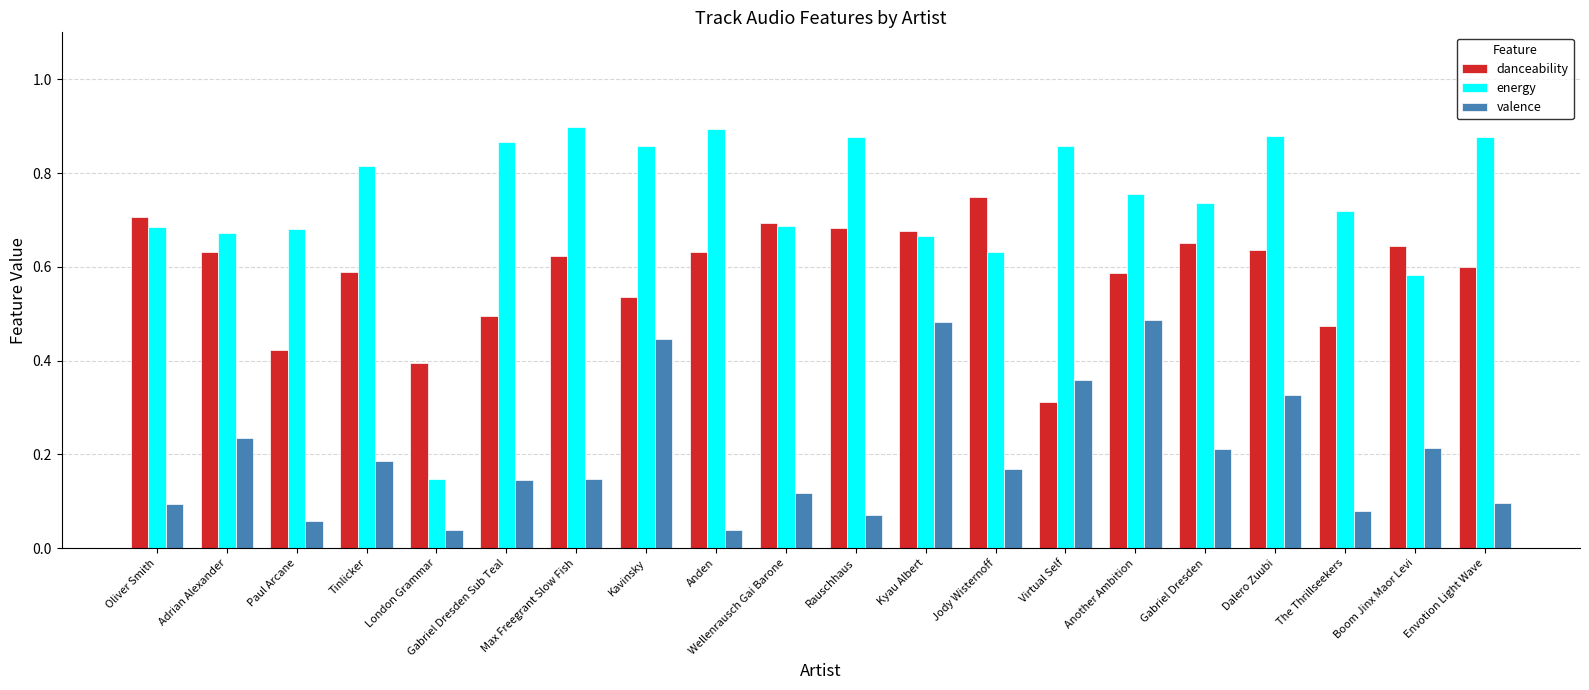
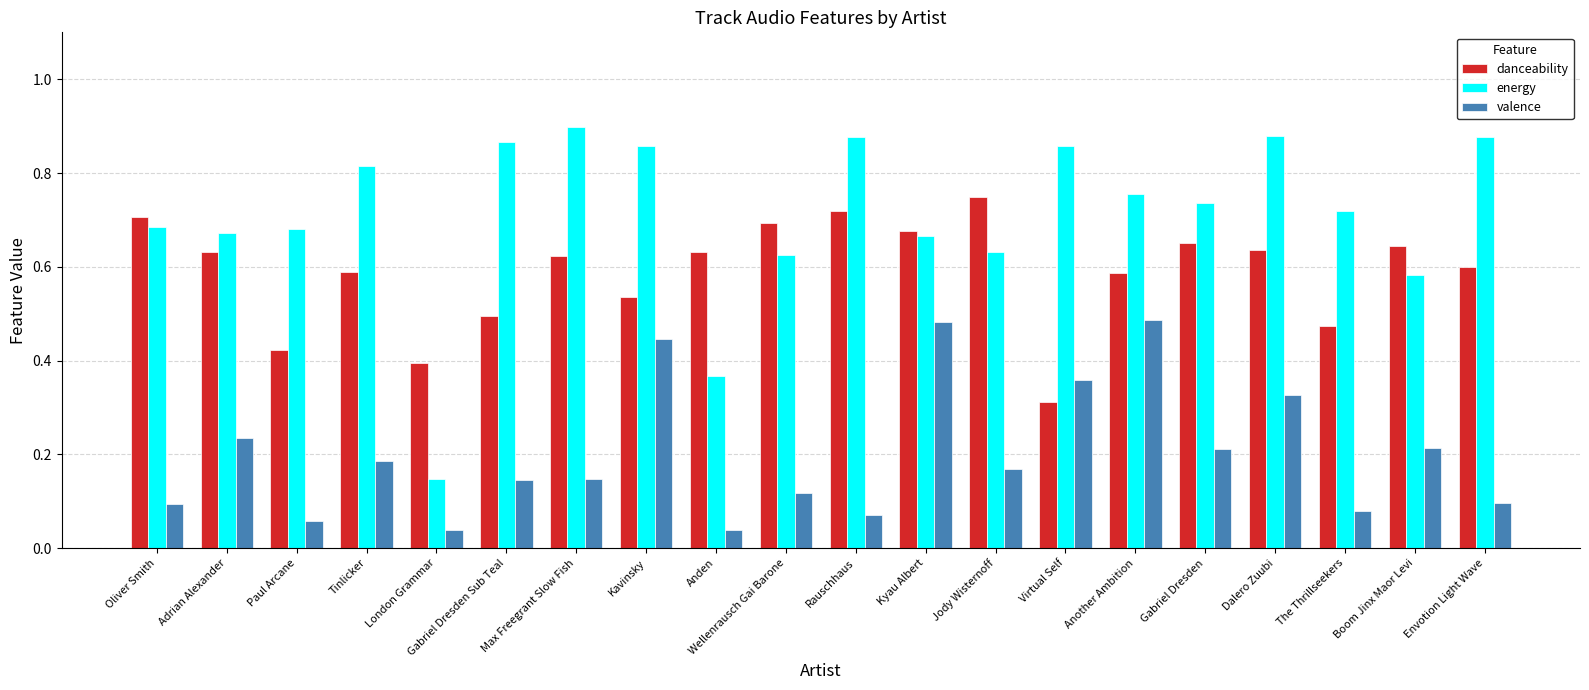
energy, Anden: 0.89 -> 0.37
energy, Wellenrausch Gai Barone: 0.69 -> 0.63
danceability, Rauschhaus: 0.68 -> 0.72
